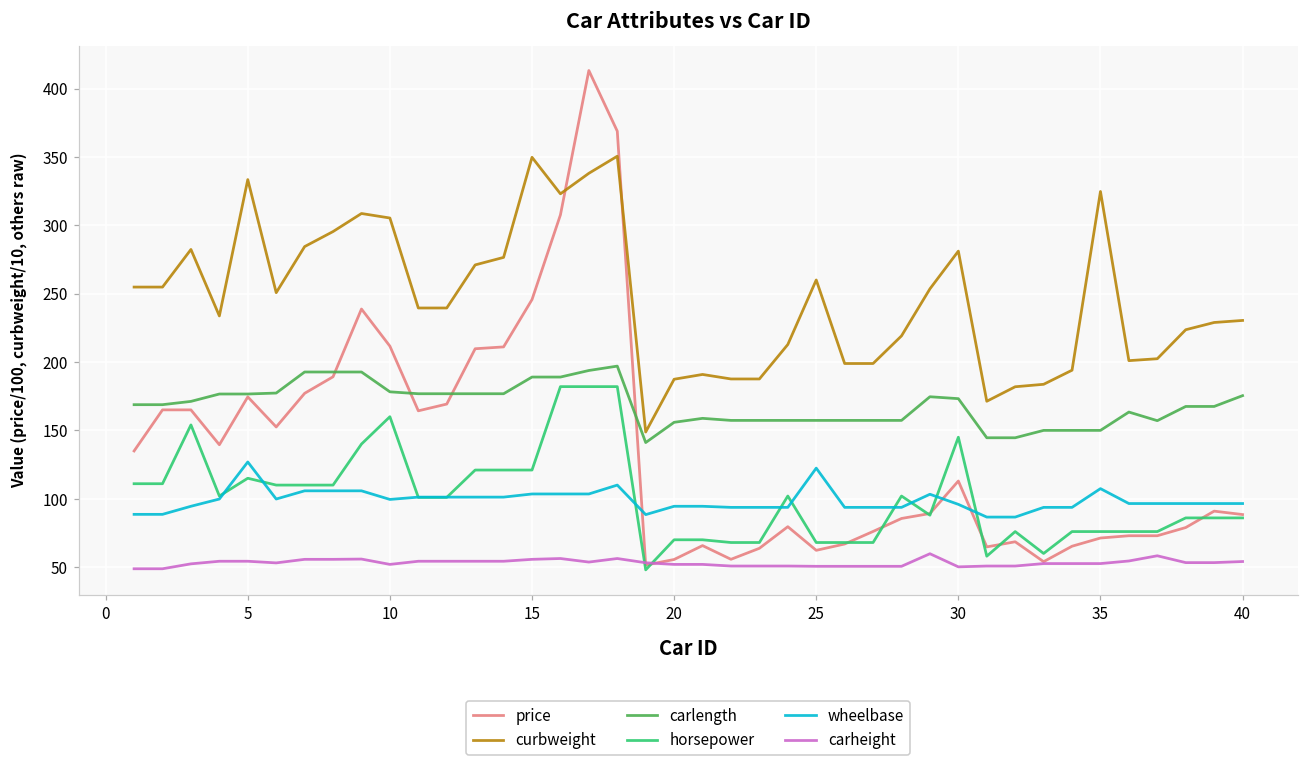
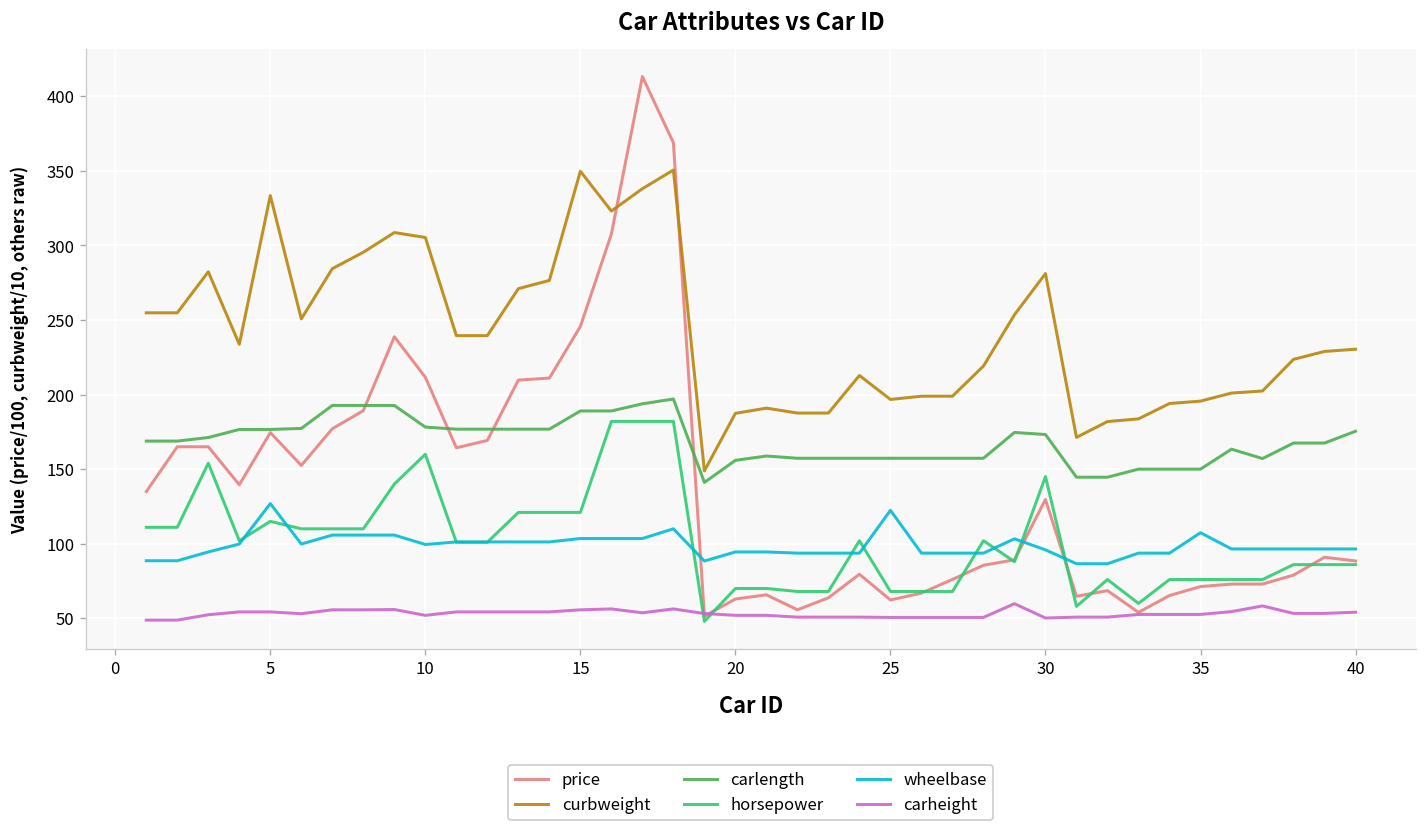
price, 20: 56 -> 63
curbweight, 25: 260 -> 197
price, 30: 113 -> 130
curbweight, 35: 325 -> 196
